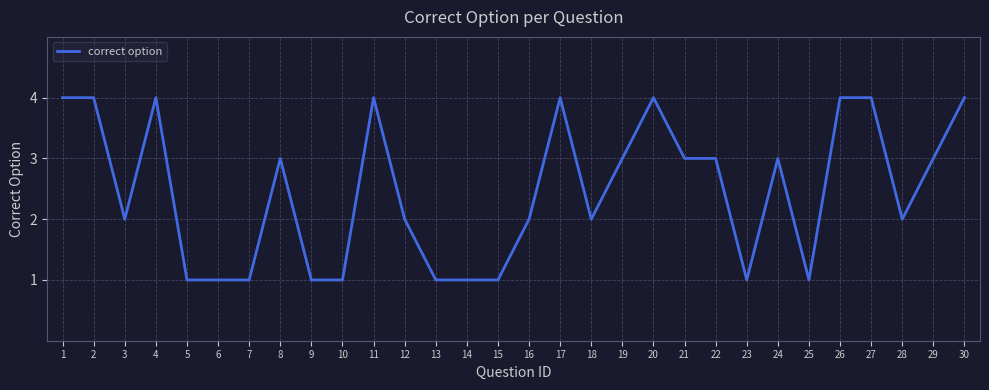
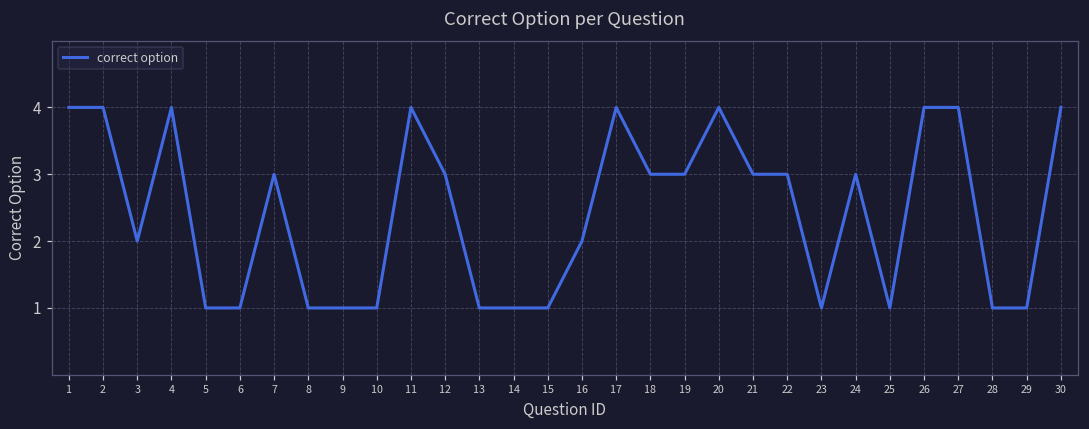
7: 1 -> 3
8: 3 -> 1
12: 2 -> 3
18: 2 -> 3
28: 2 -> 1
29: 3 -> 1
